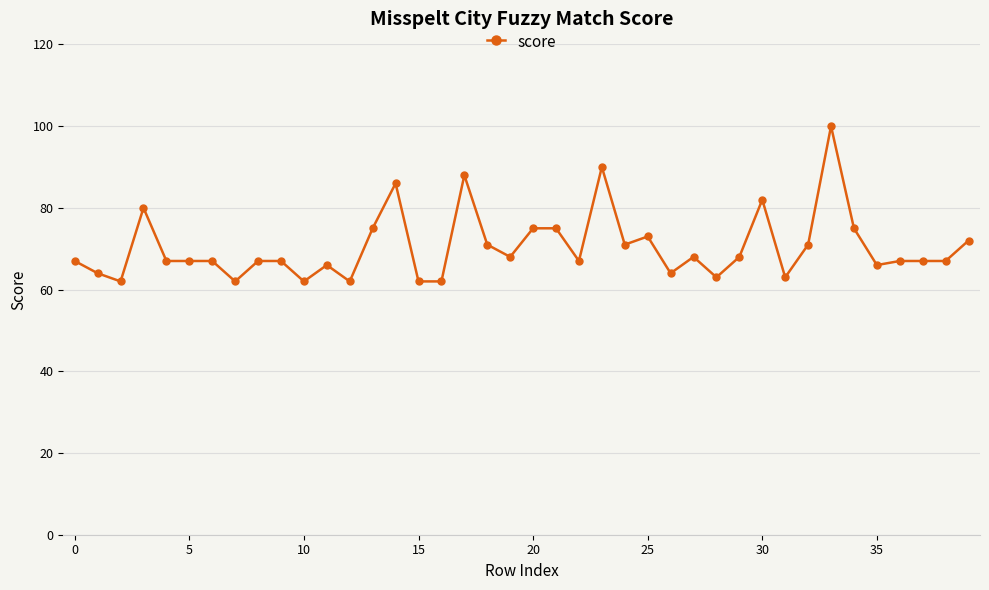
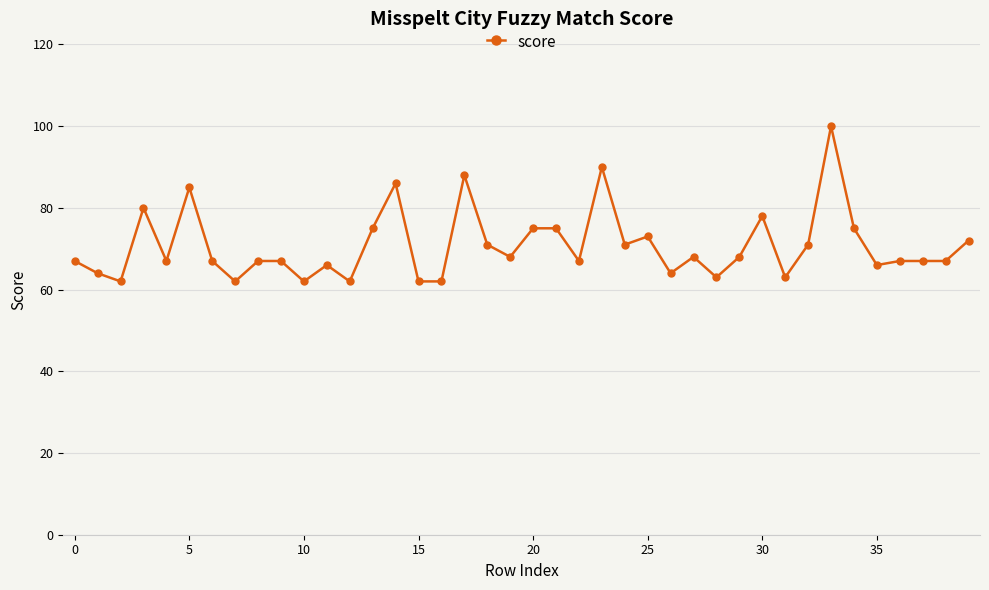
5: 67 -> 85
30: 82 -> 78
